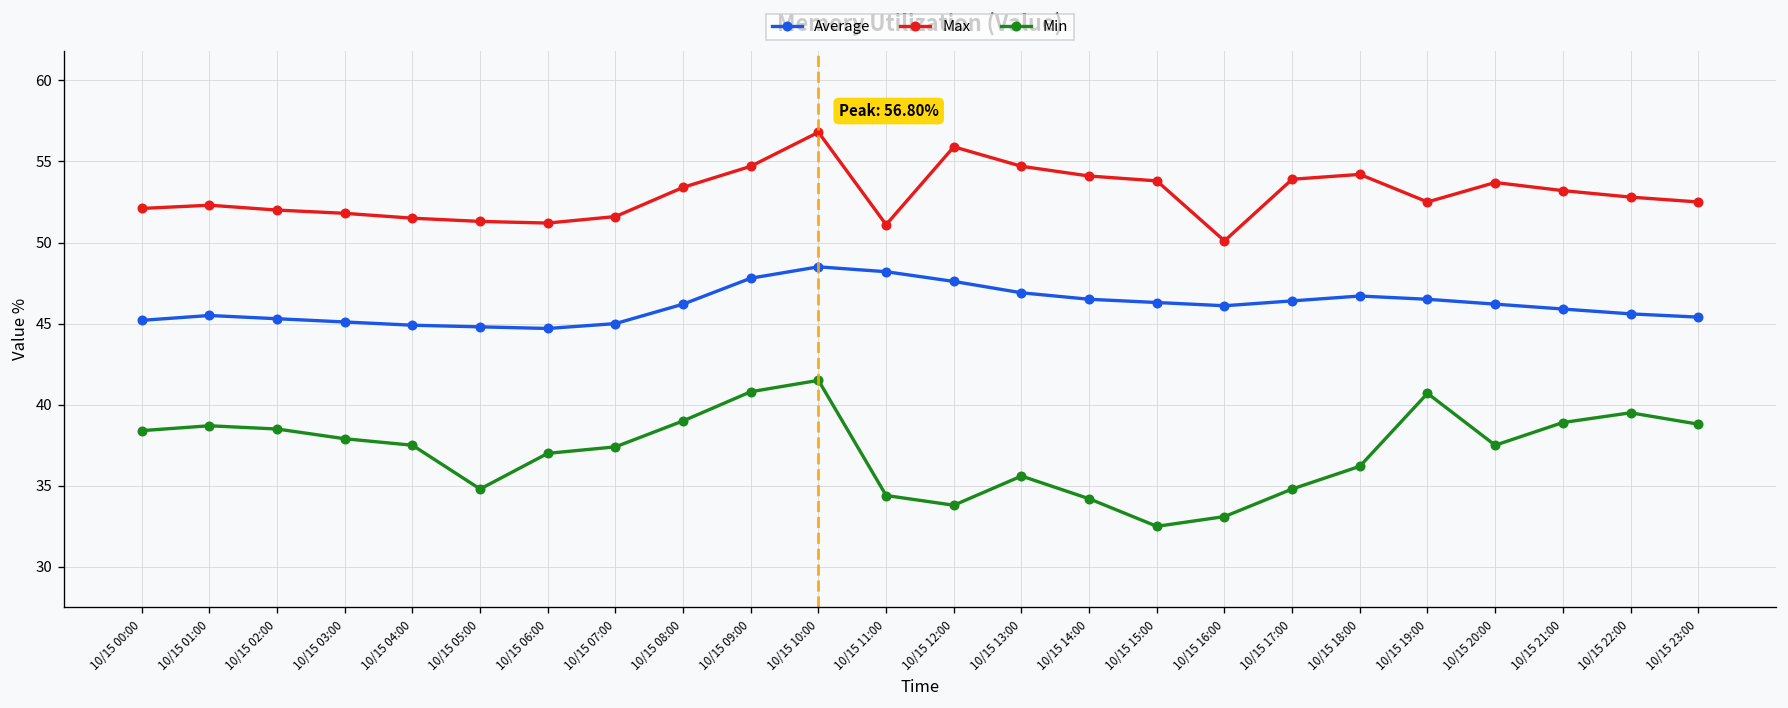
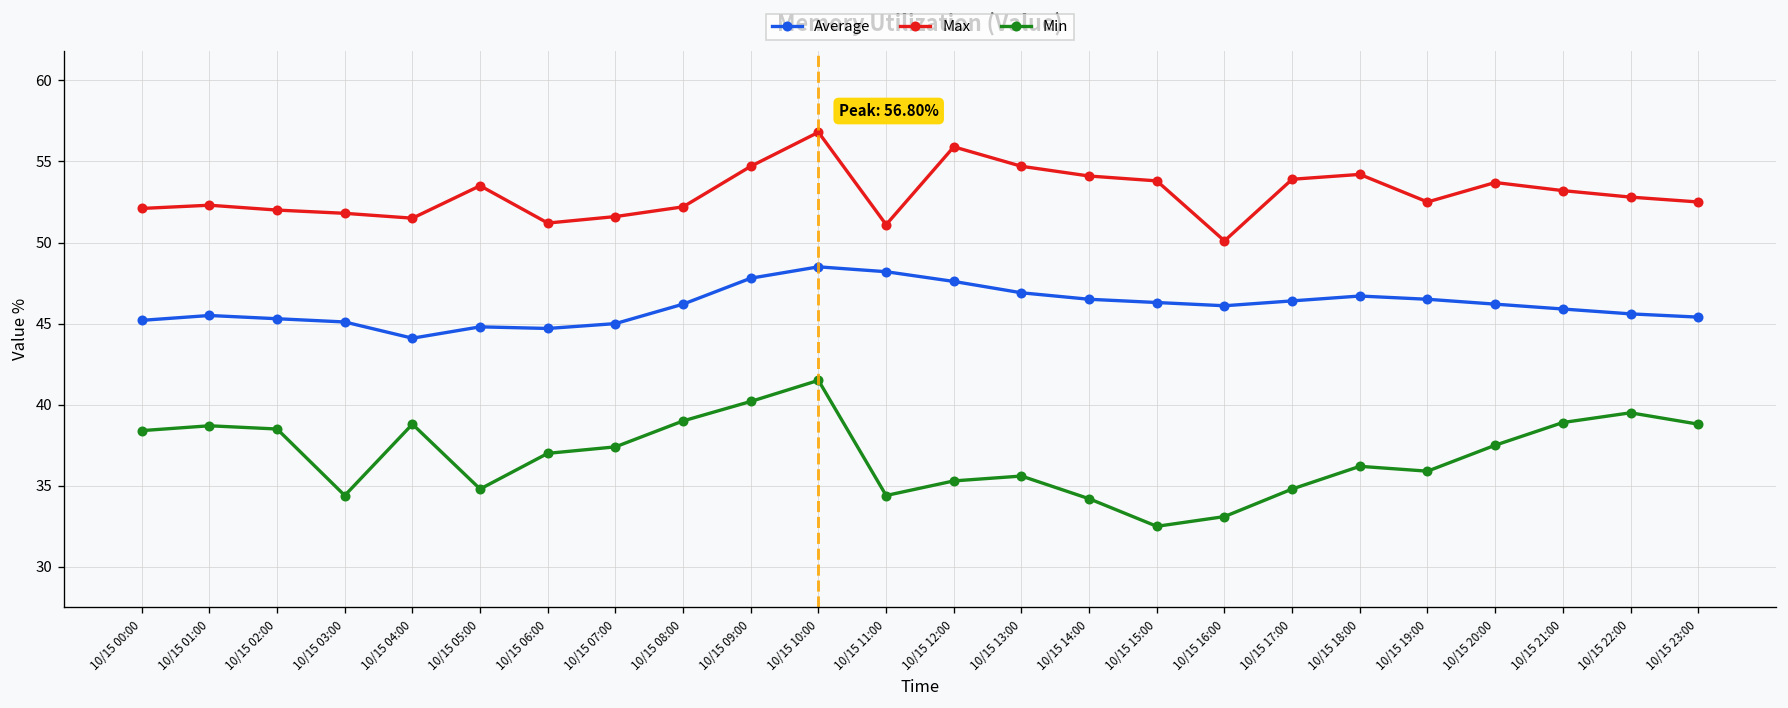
Min, 10/15 03:00: 37.9 -> 34.4
Average, 10/15 04:00: 44.9 -> 44.1
Min, 10/15 04:00: 37.5 -> 38.8
Max, 10/15 05:00: 51.3 -> 53.5
Max, 10/15 08:00: 53.4 -> 52.2
Min, 10/15 09:00: 40.8 -> 40.2
Min, 10/15 12:00: 33.8 -> 35.3
Min, 10/15 19:00: 40.7 -> 35.9
